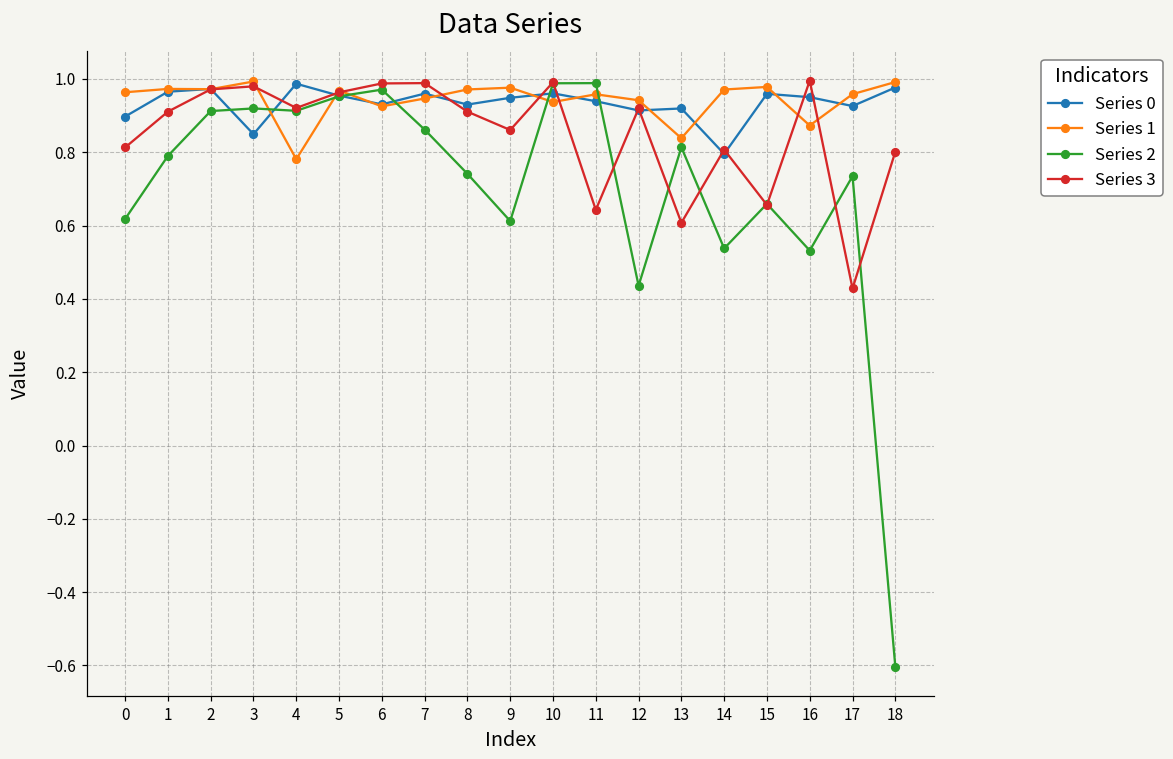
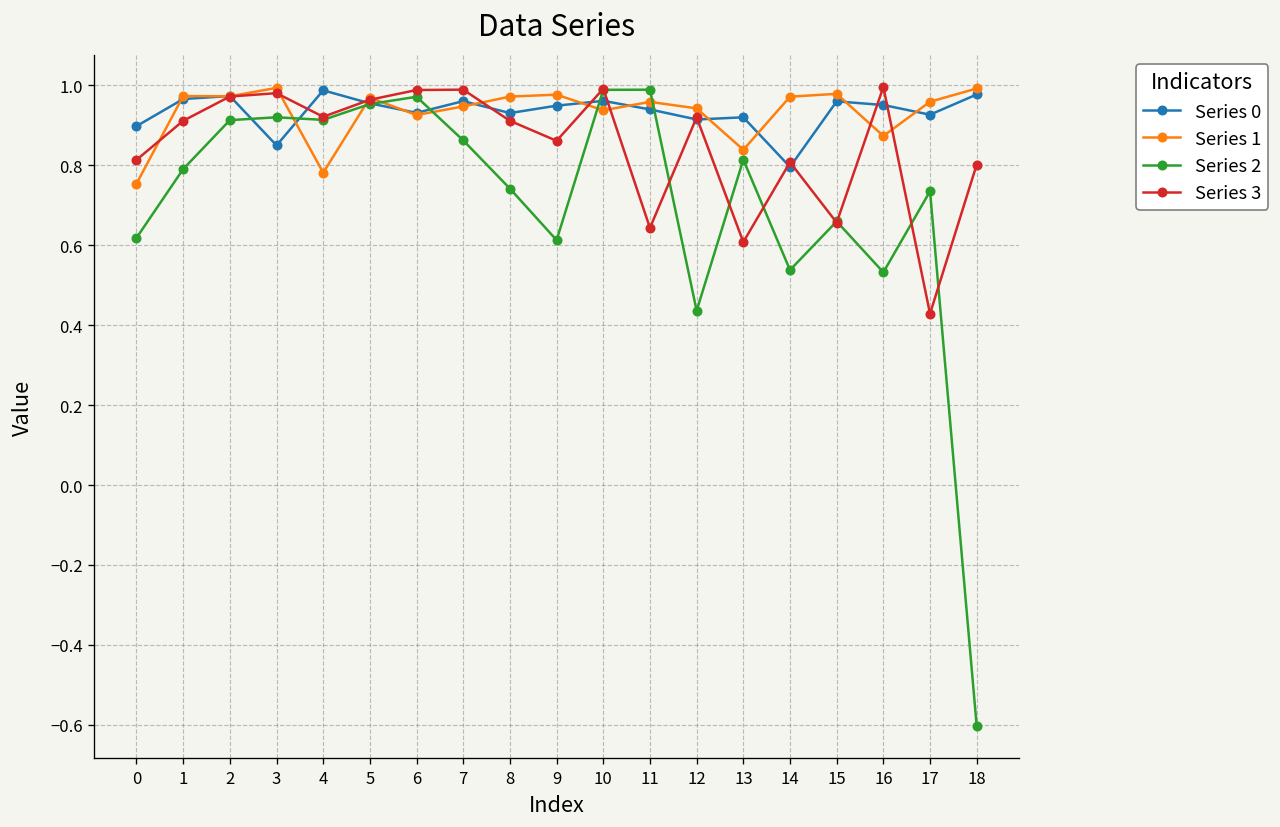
Series 1, 0: 0.96 -> 0.75
